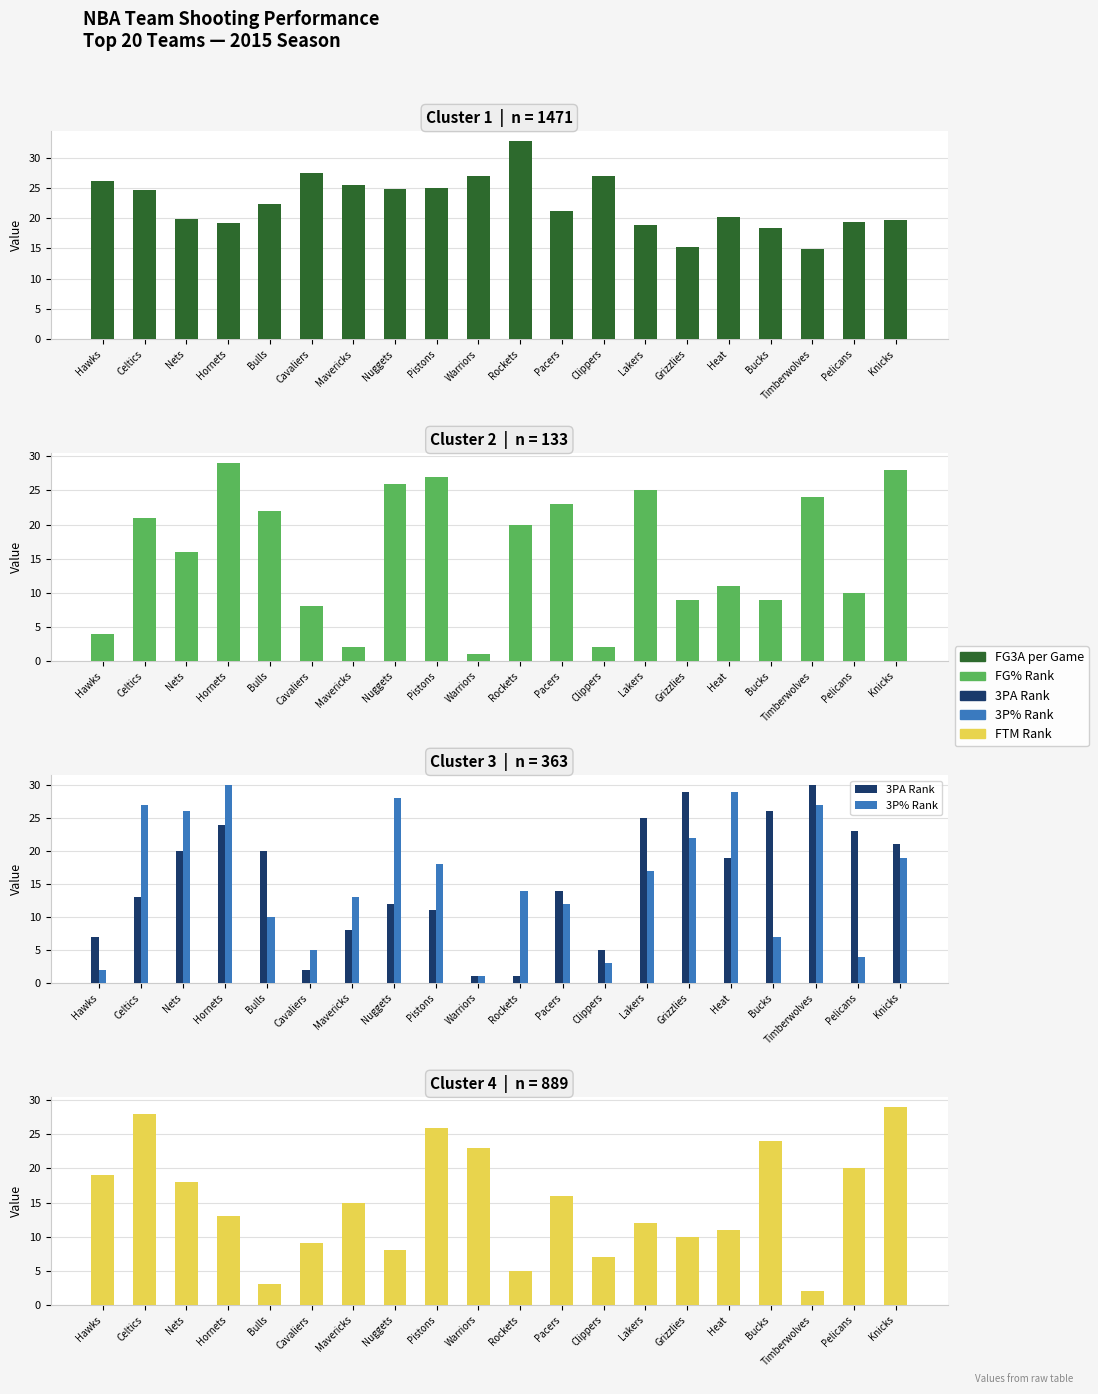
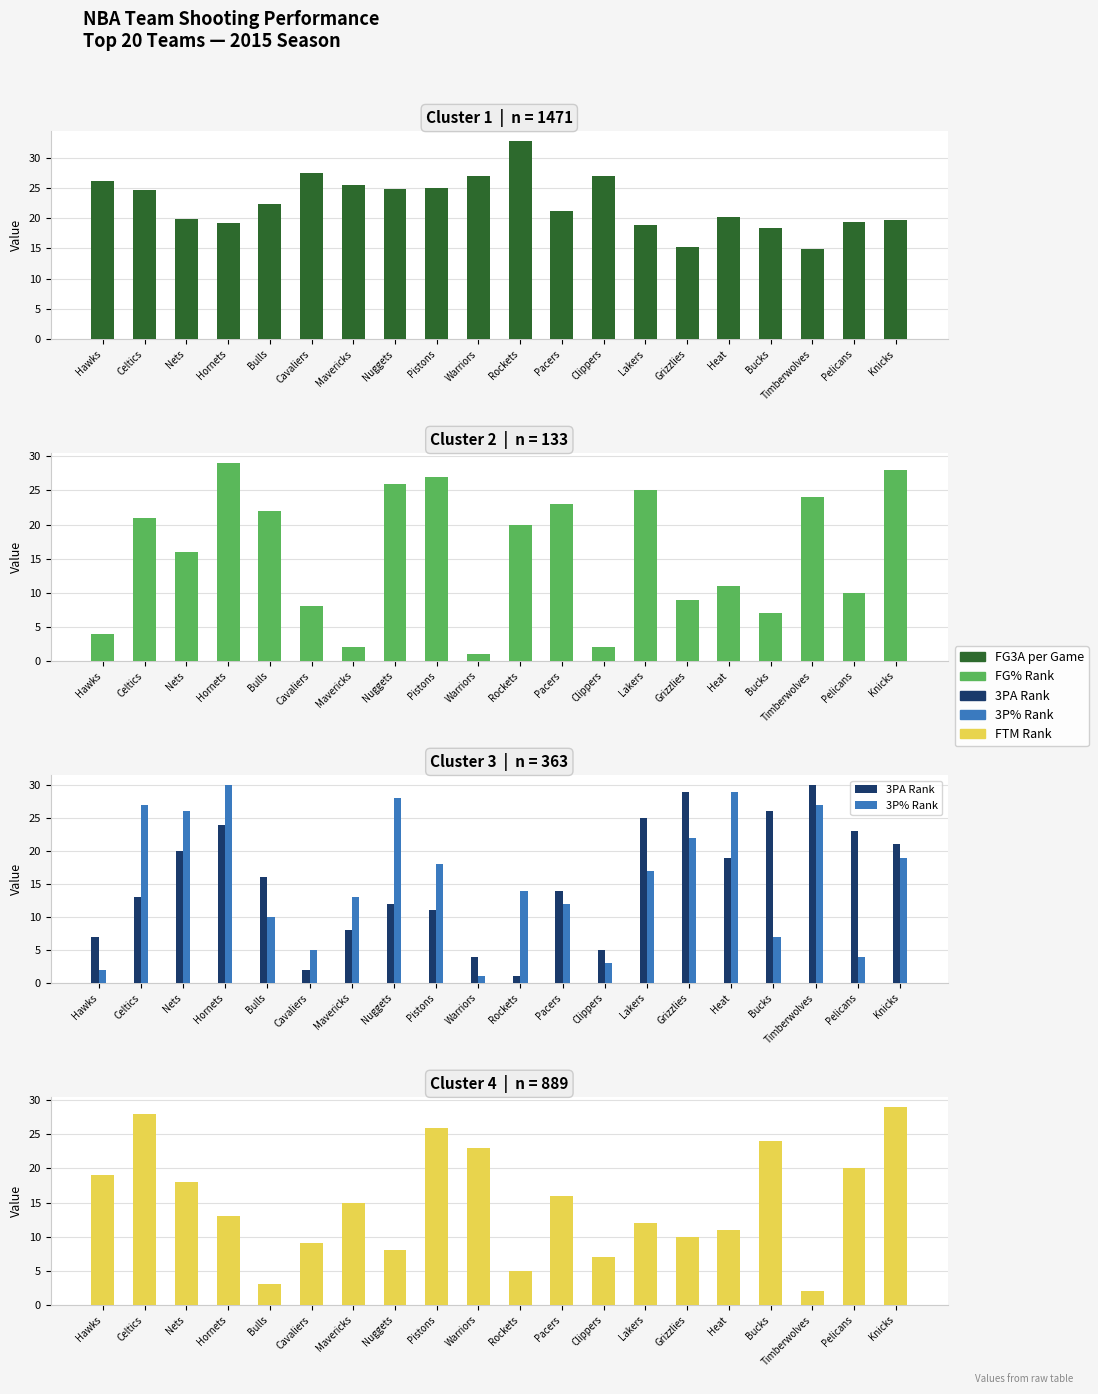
Cluster 2 | n = 133, Bucks: 9 -> 7
Cluster 3 | n = 363, 3PA Rank, Bulls: 20 -> 16
Cluster 3 | n = 363, 3PA Rank, Warriors: 1 -> 4
